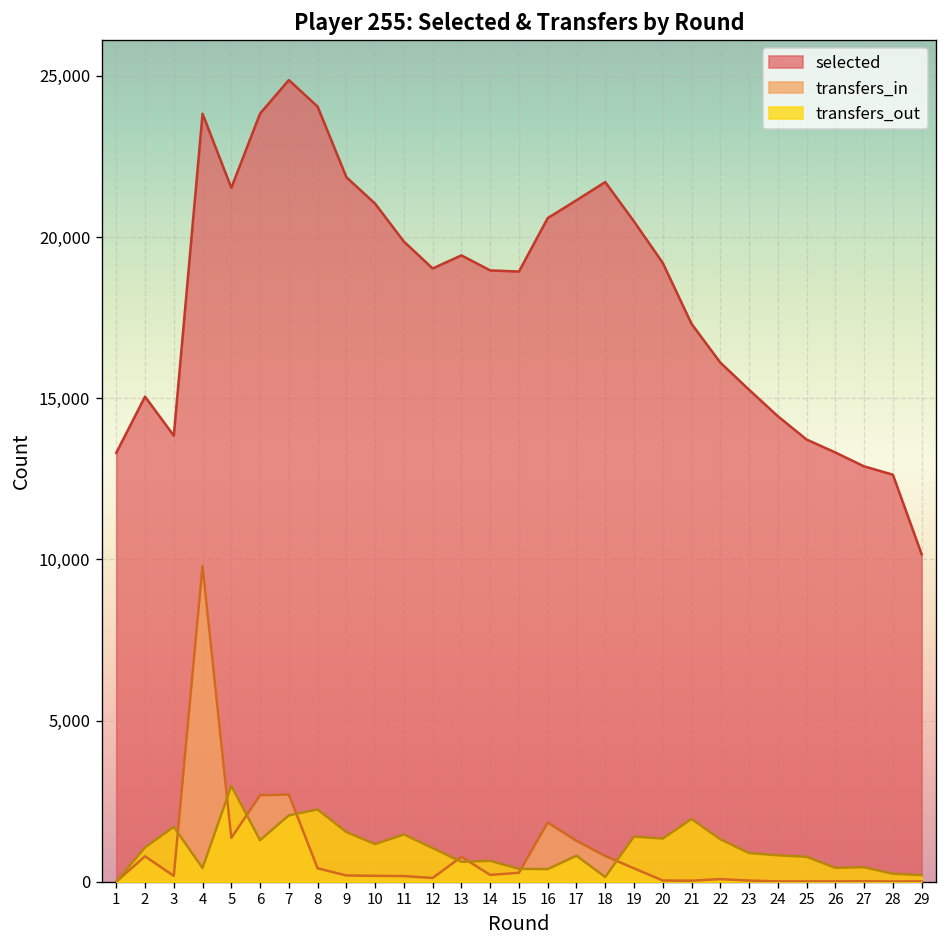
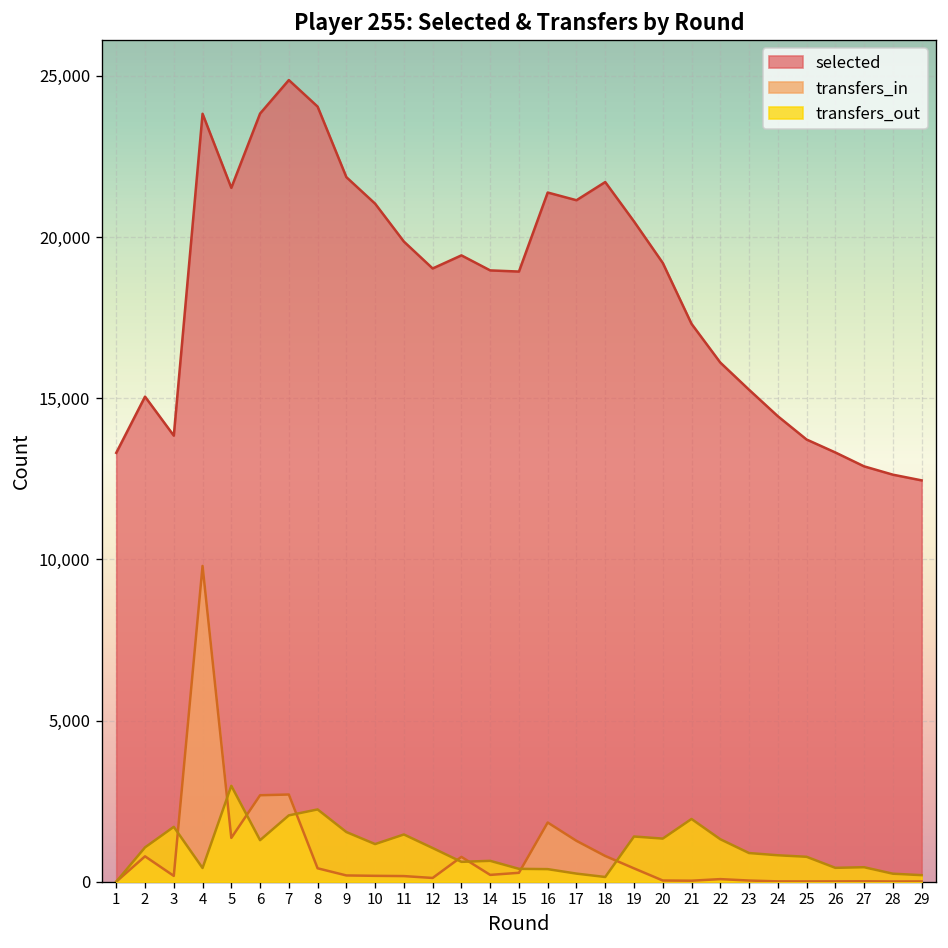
selected, 16: 20,600 -> 21,400
transfers_out, 17: 800 -> 300
selected, 29: 10,200 -> 12,500
